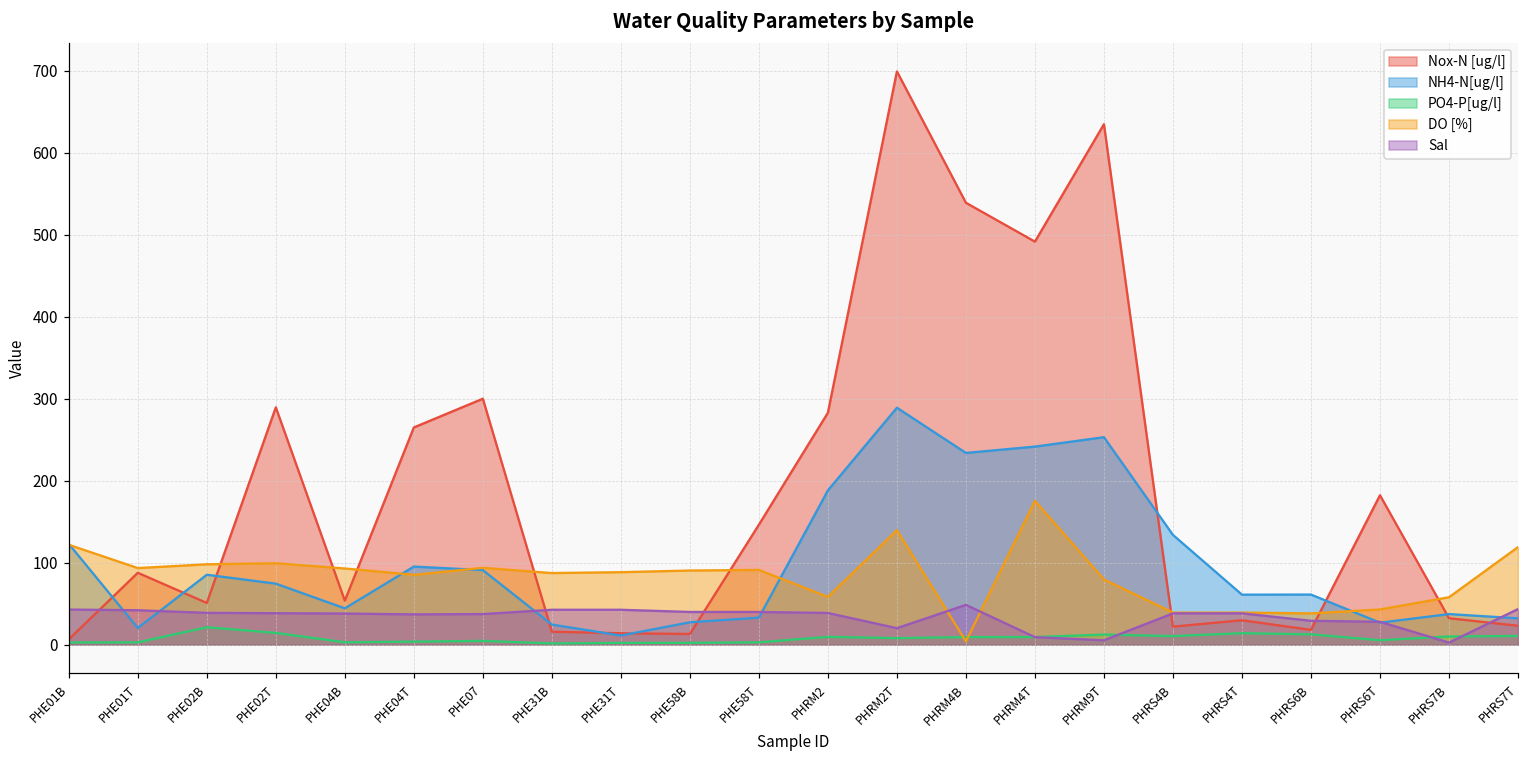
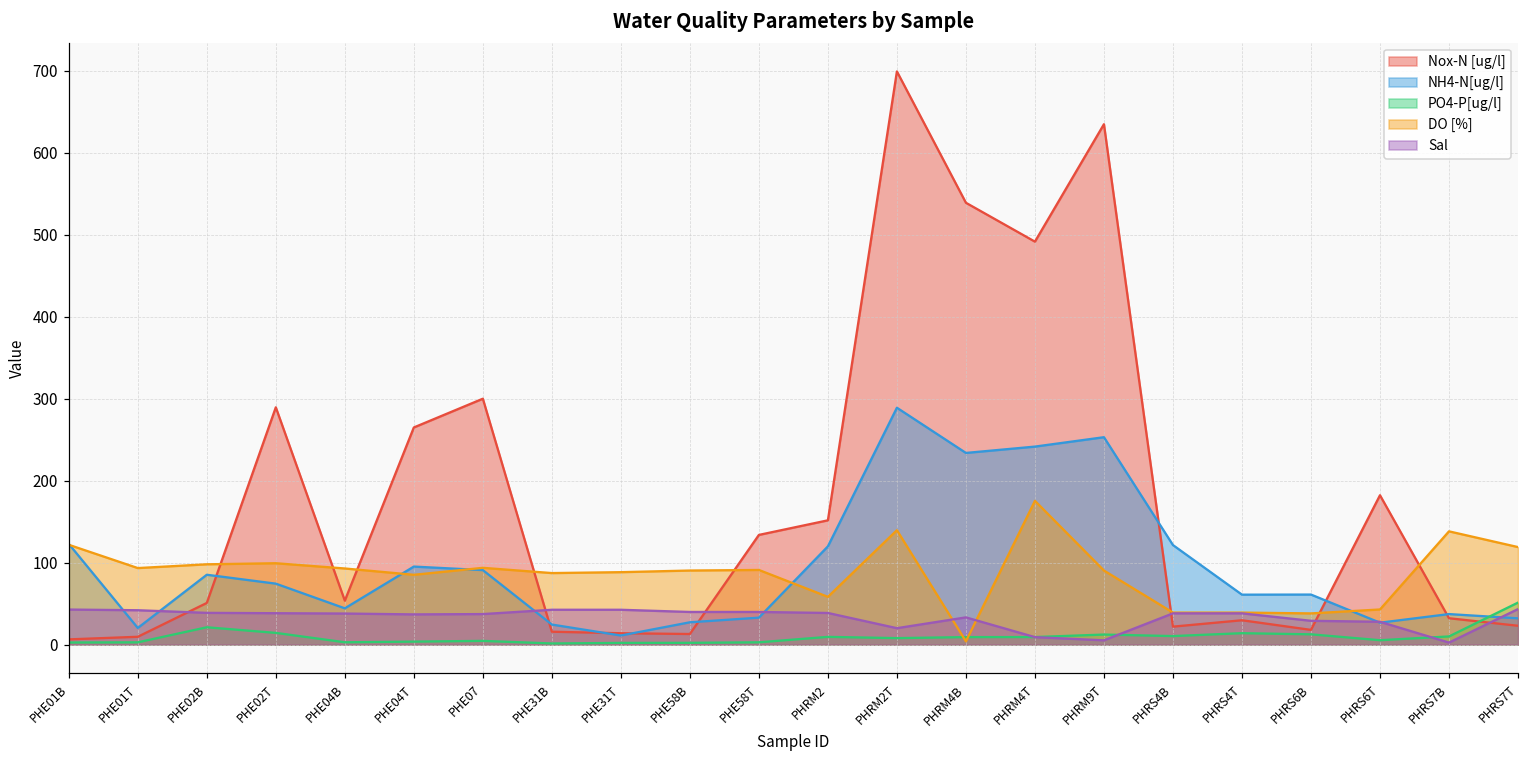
Nox-N [ug/l], PHE01T: 90 -> 10
Nox-N [ug/l], PHE58T: 150 -> 130
Nox-N [ug/l], PHRM2: 280 -> 150
NH4-N[ug/l], PHRM2: 190 -> 120
Sal, PHRM4B: 50 -> 30
DO [%], PHRM9T: 80 -> 90
NH4-N[ug/l], PHRS4B: 130 -> 120
DO [%], PHRS7B: 60 -> 140
PO4-P[ug/l], PHRS7T: 10 -> 50
